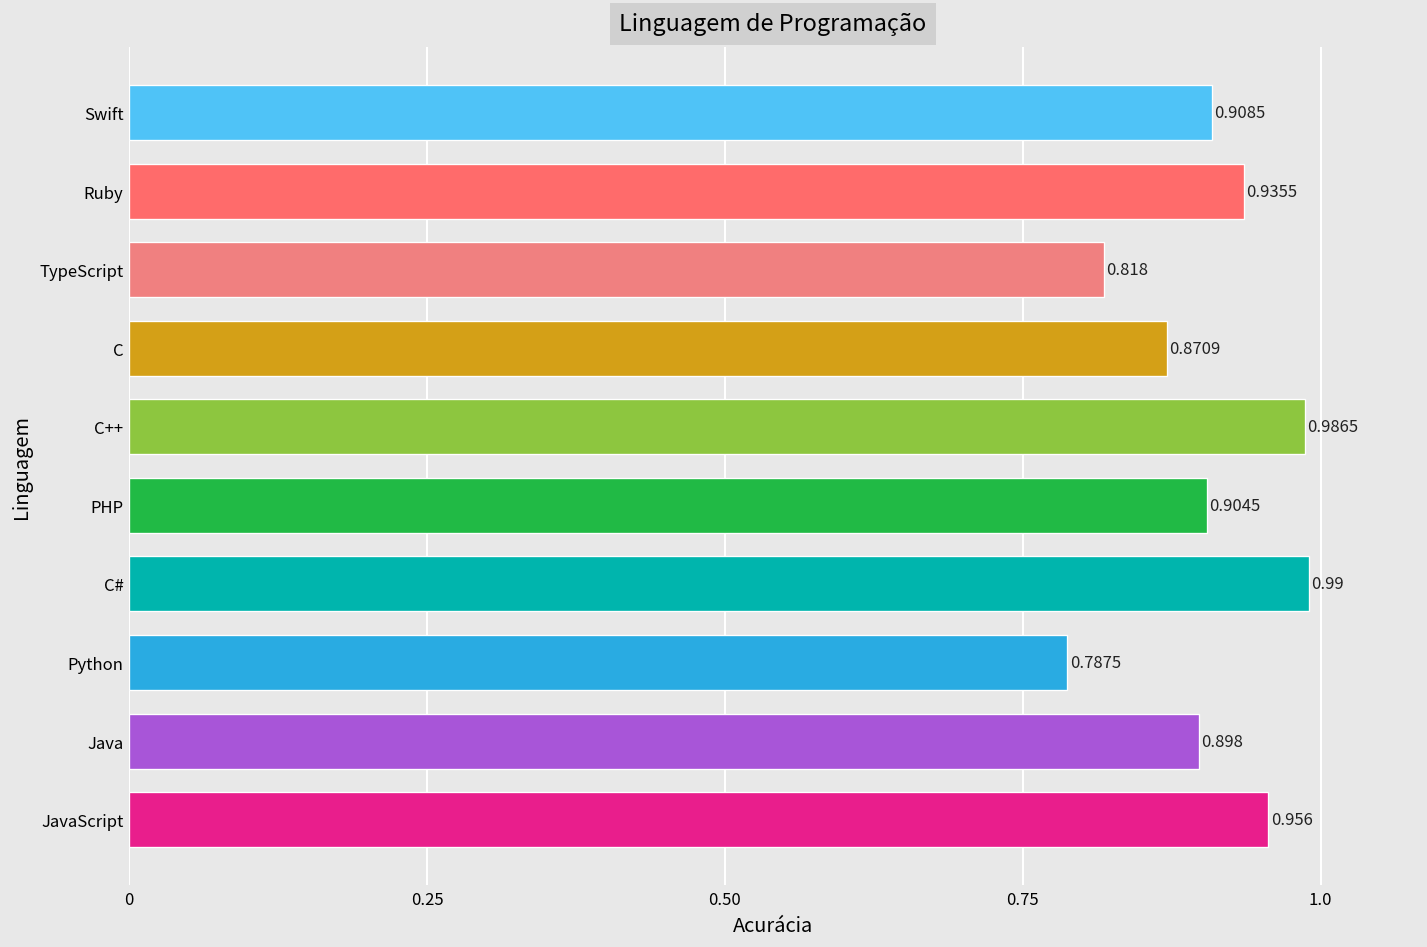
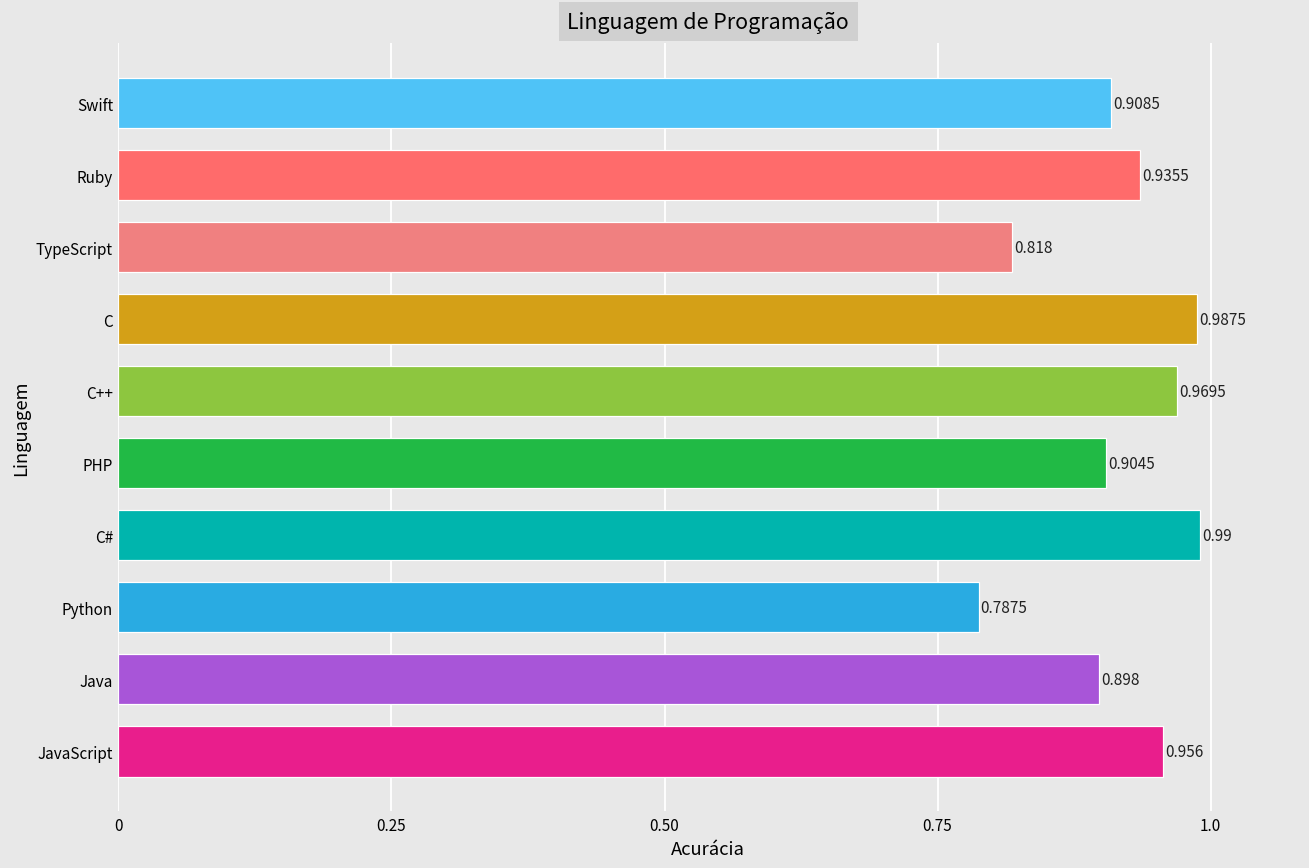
C: 0.8709 -> 0.9875
C++: 0.9865 -> 0.9695
